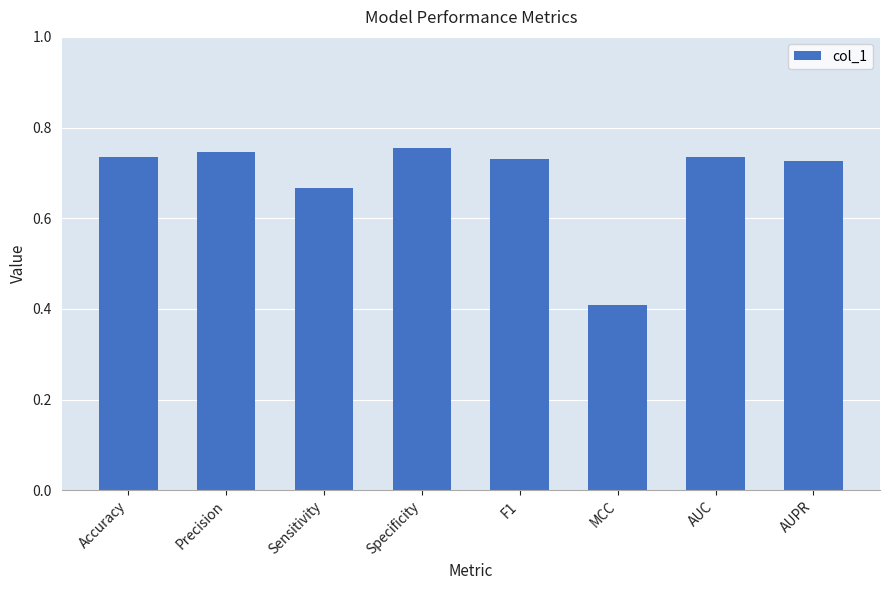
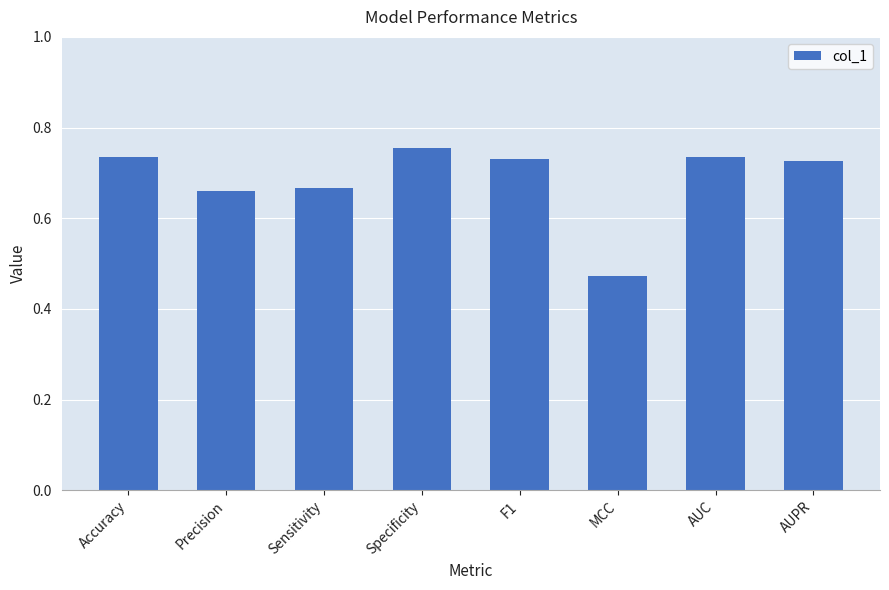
Precision: 0.75 -> 0.66
MCC: 0.41 -> 0.47
